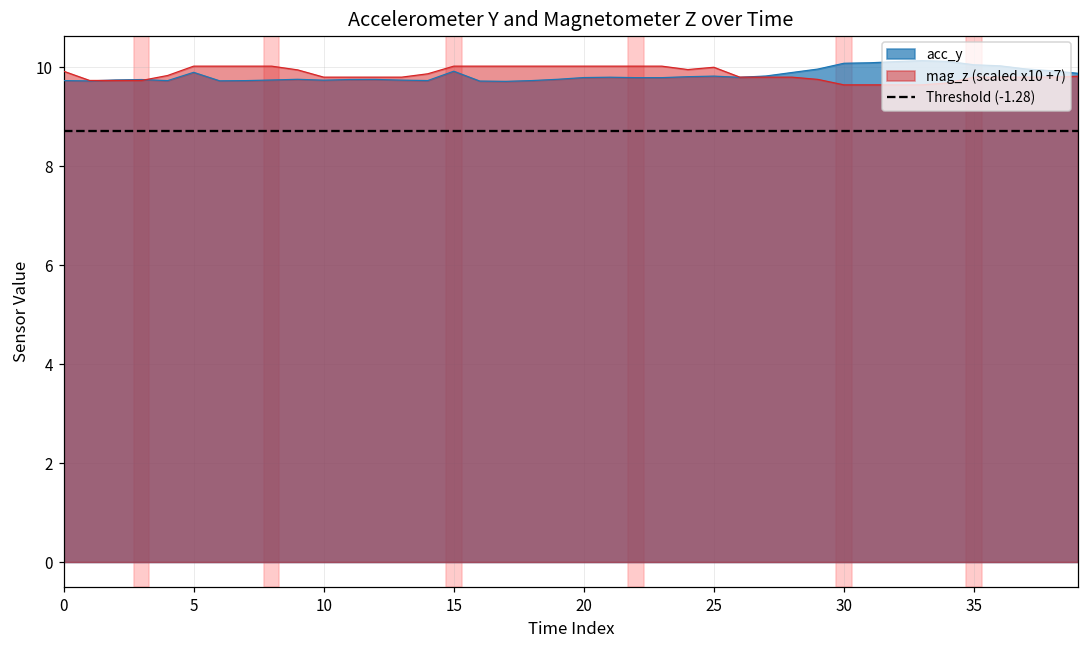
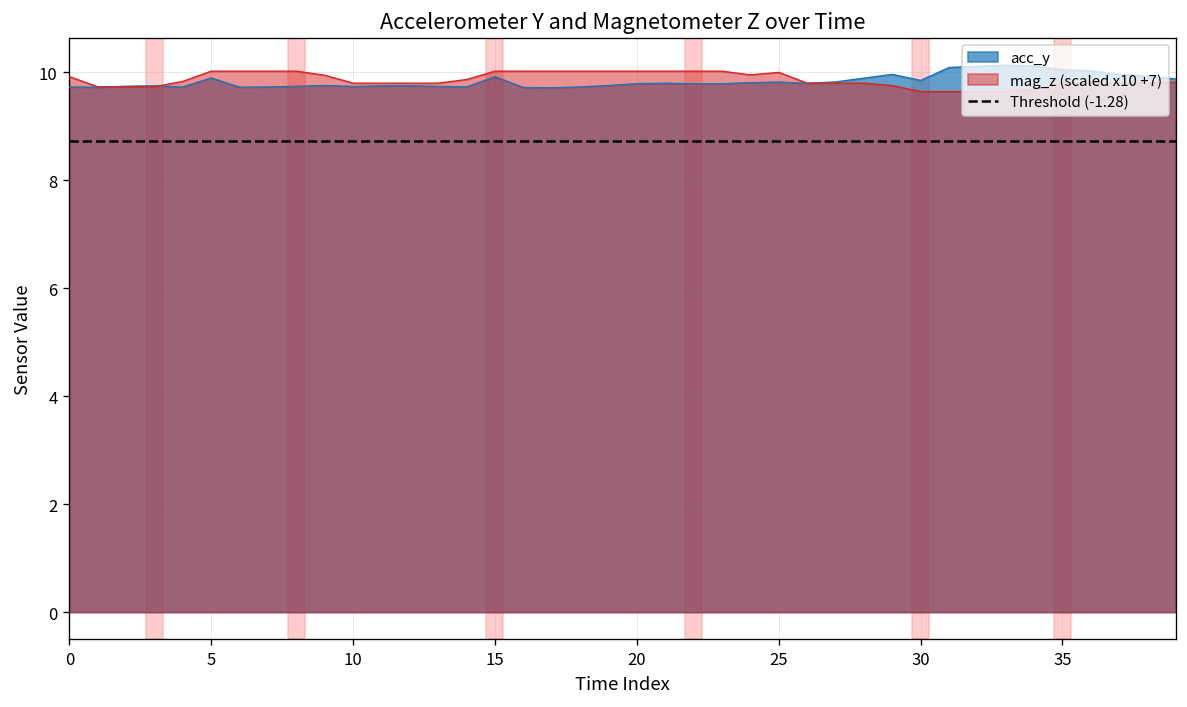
acc_y, 30: 10.1 -> 9.9
